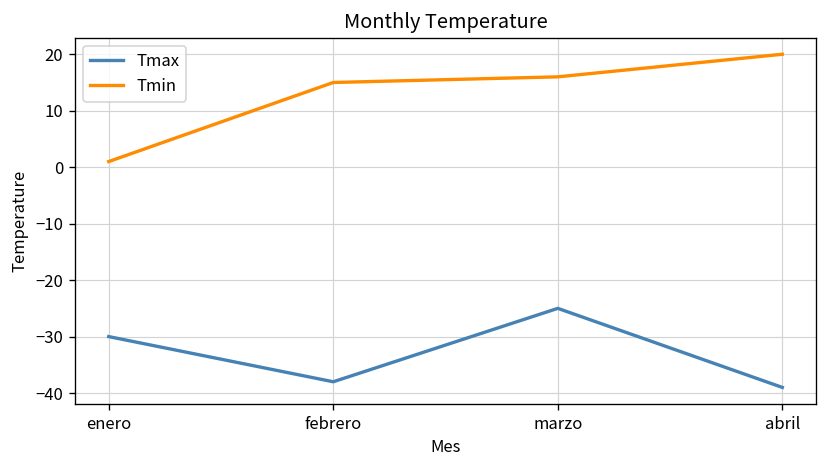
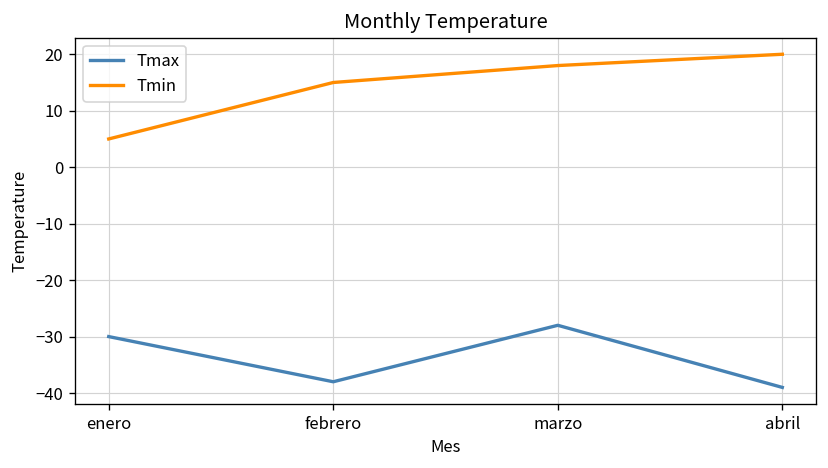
Tmin, enero: 1 -> 5
Tmax, marzo: -25 -> -28
Tmin, marzo: 16 -> 18
